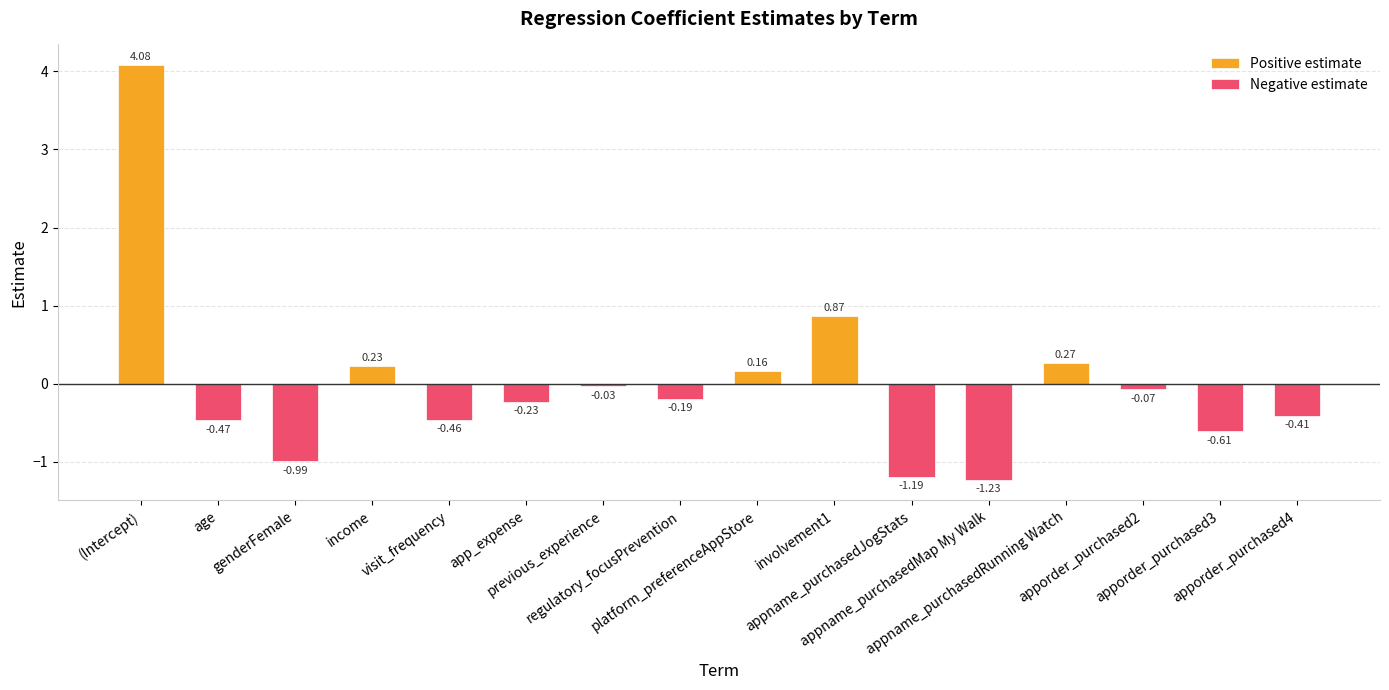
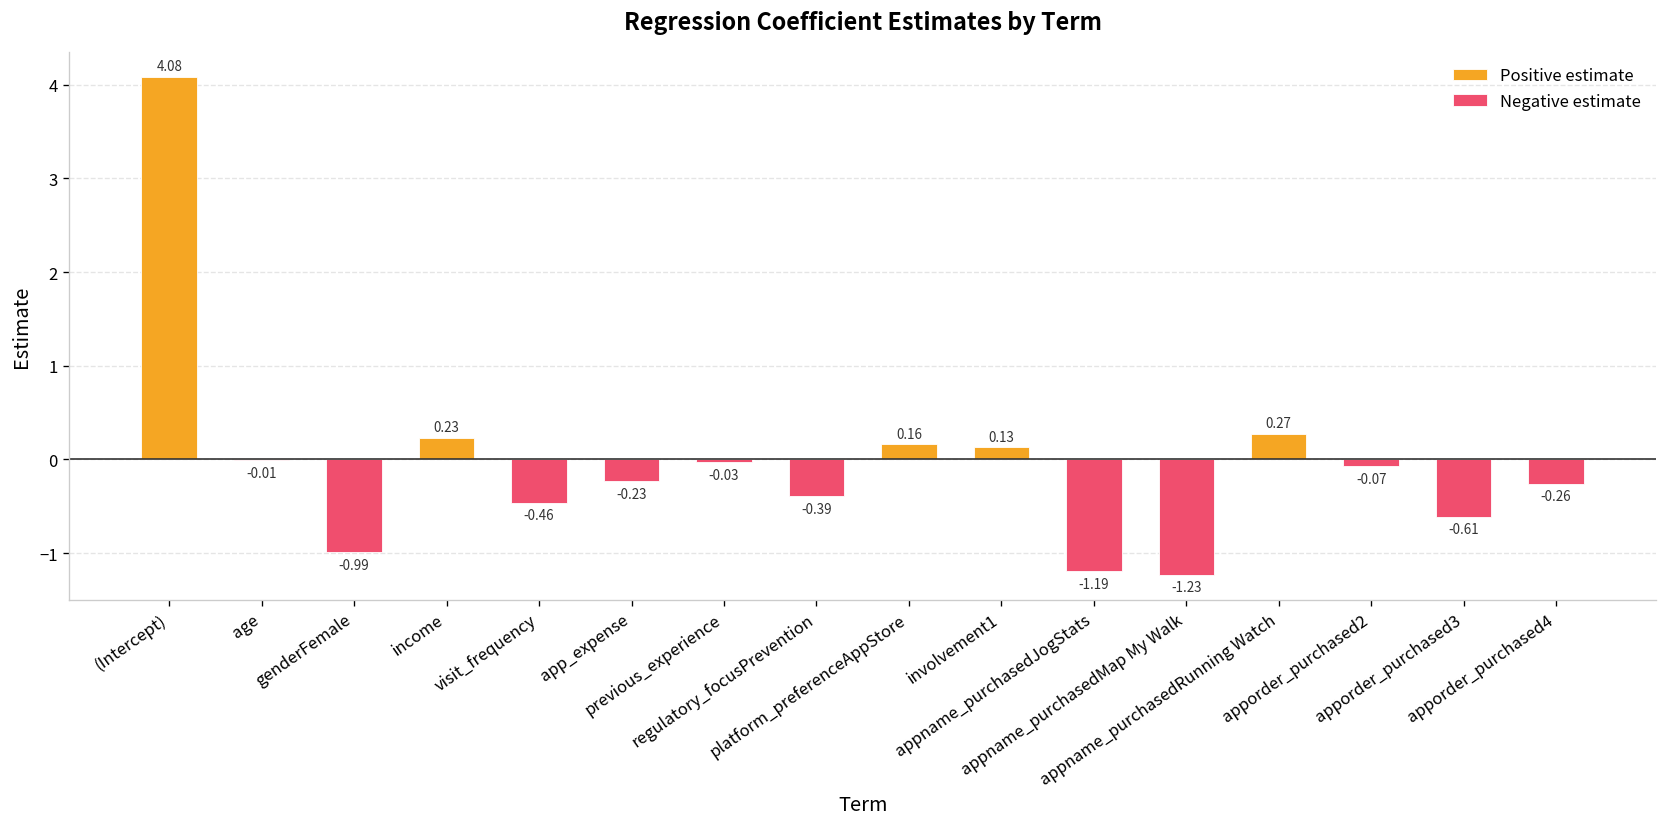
Negative estimate, age: -0.47 -> -0.01
Negative estimate, regulatory_focusPrevention: -0.19 -> -0.39
Positive estimate, involvement1: 0.87 -> 0.13
Negative estimate, apporder_purchased4: -0.41 -> -0.26
